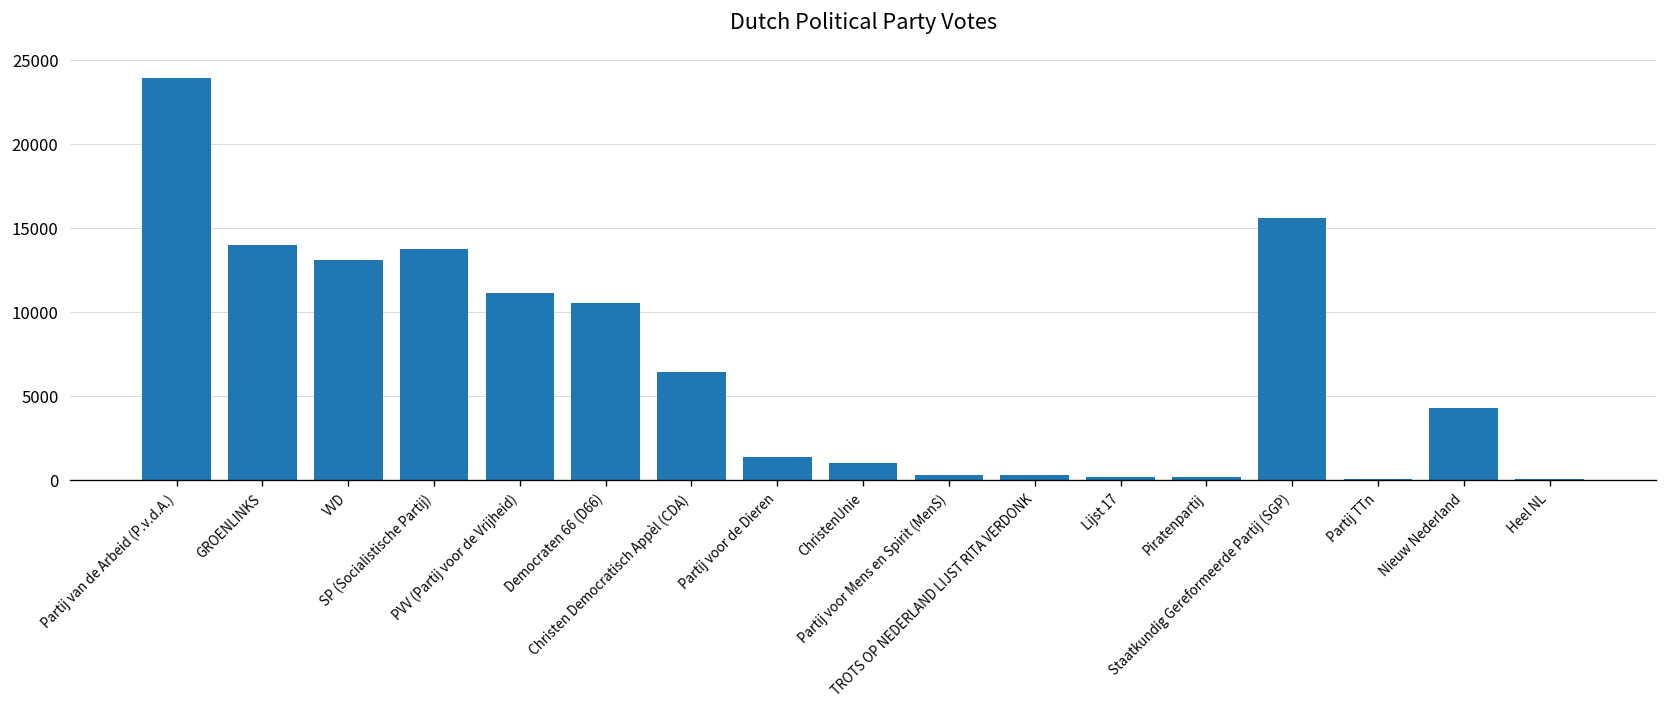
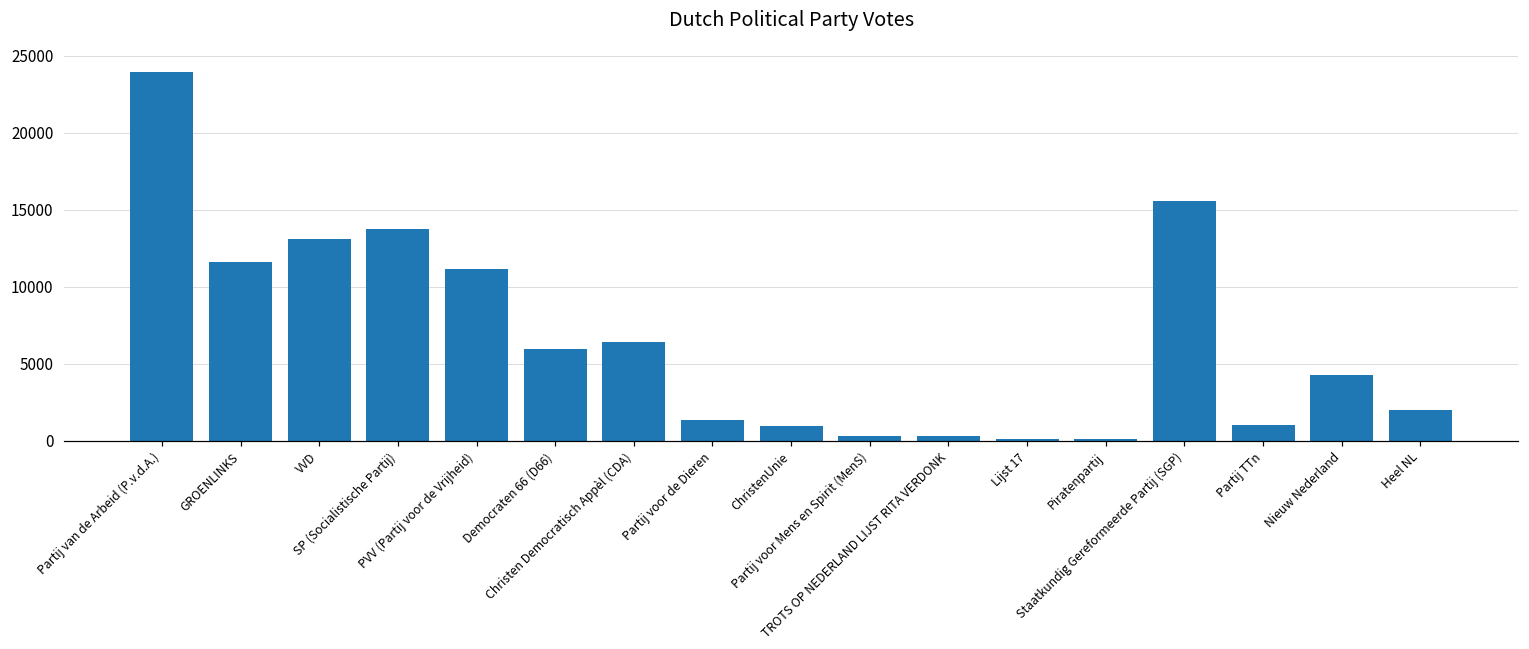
GROENLINKS: 14000 -> 11600
Democraten 66 (D66): 10500 -> 6000
Partij TTn: 0 -> 1000
Heel NL: 0 -> 2000
